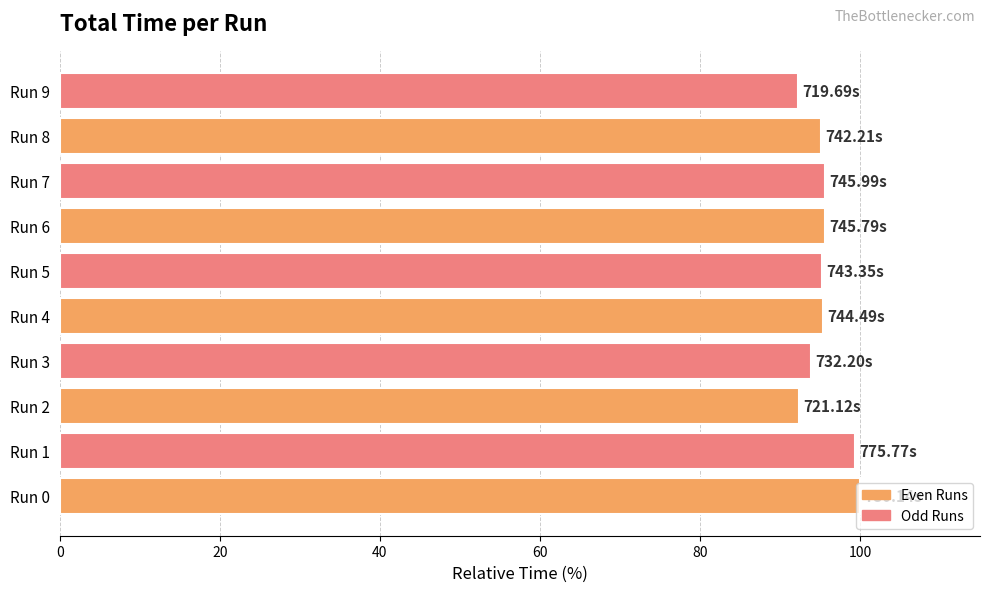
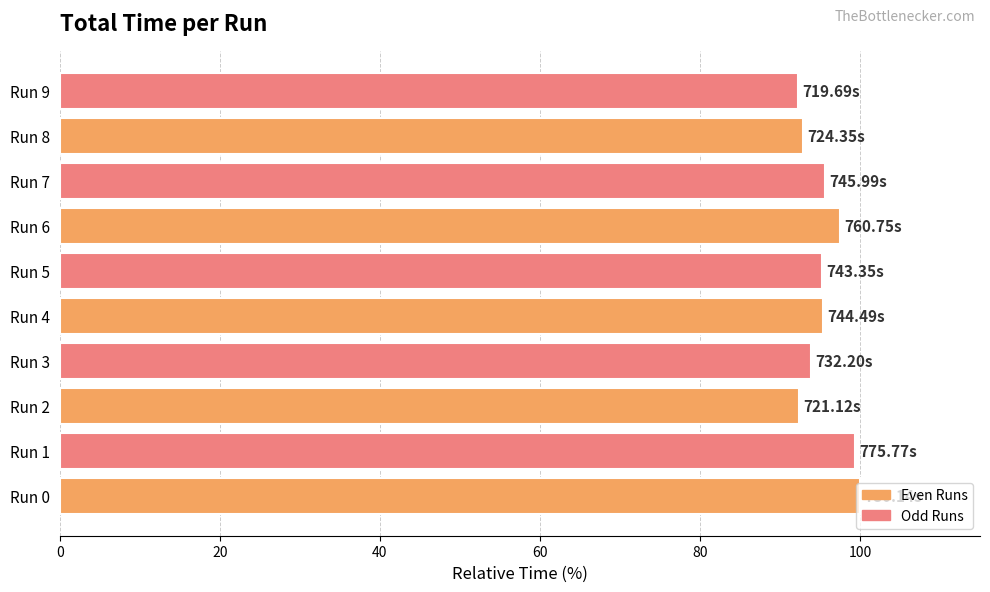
Run 8: 742.21s -> 724.35s
Run 6: 745.79s -> 760.75s
